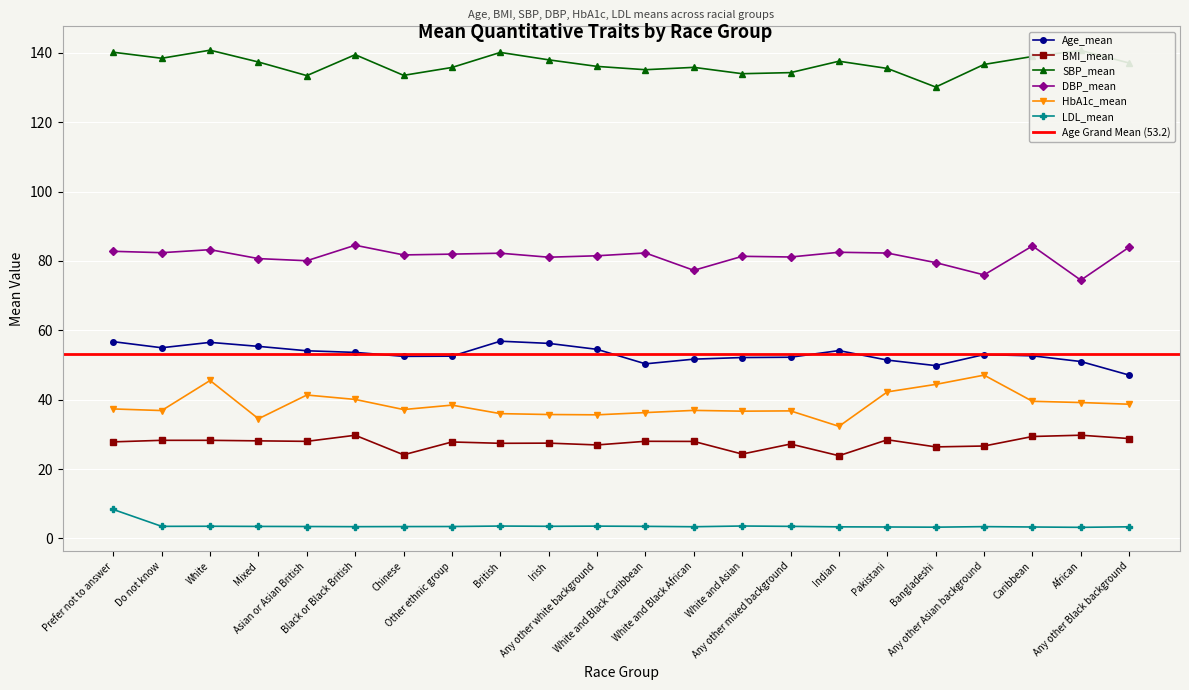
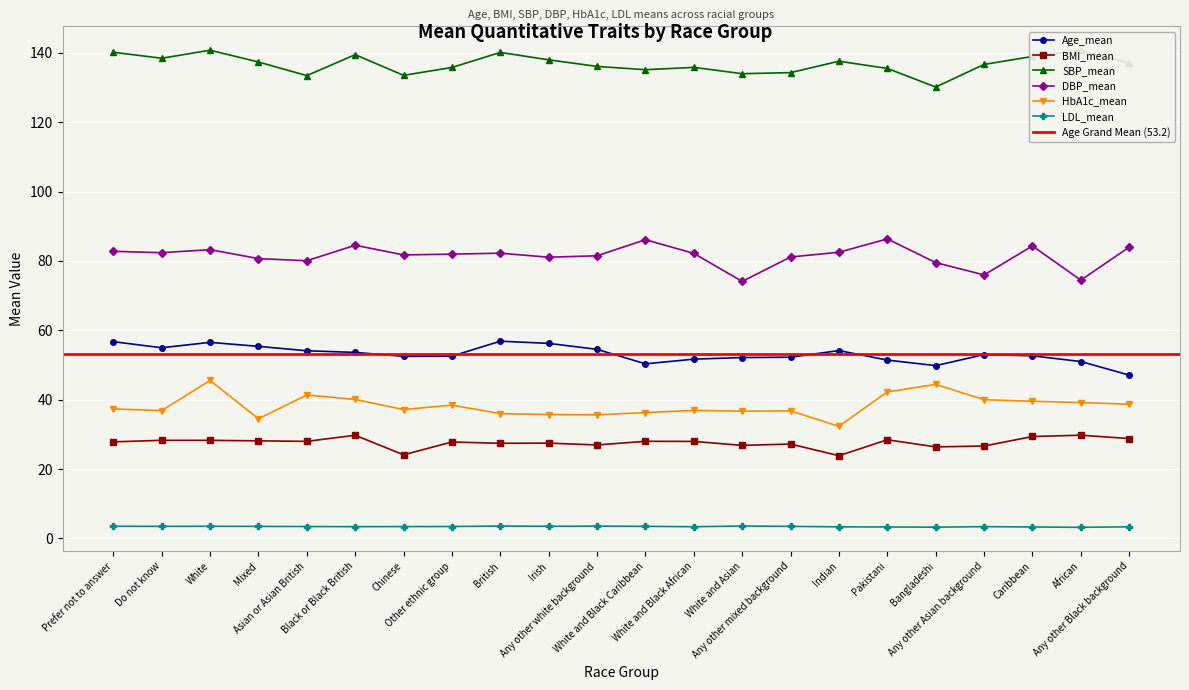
LDL_mean, Prefer not to answer: 8 -> 4
DBP_mean, White and Black Caribbean: 82 -> 86
DBP_mean, White and Black African: 77 -> 82
BMI_mean, White and Asian: 24 -> 27
DBP_mean, White and Asian: 81 -> 74
DBP_mean, Pakistani: 82 -> 86
HbA1c_mean, Any other Asian background: 47 -> 40
